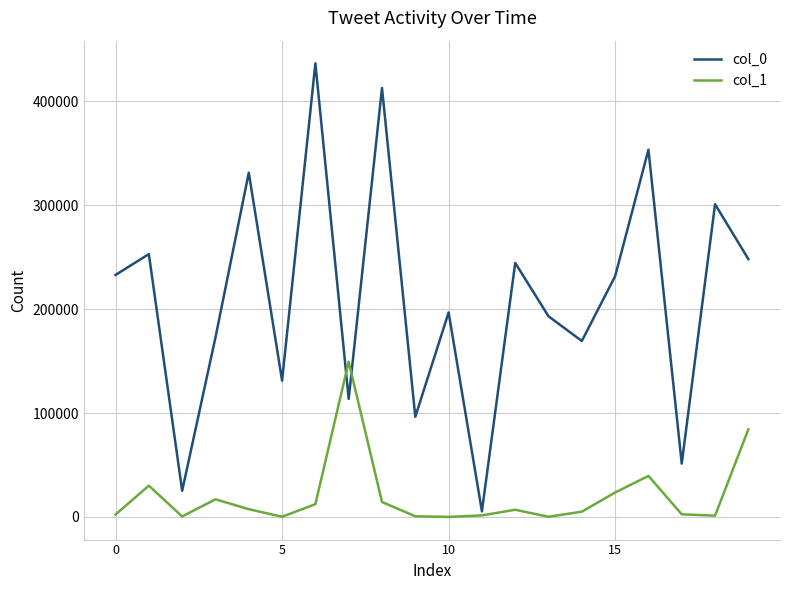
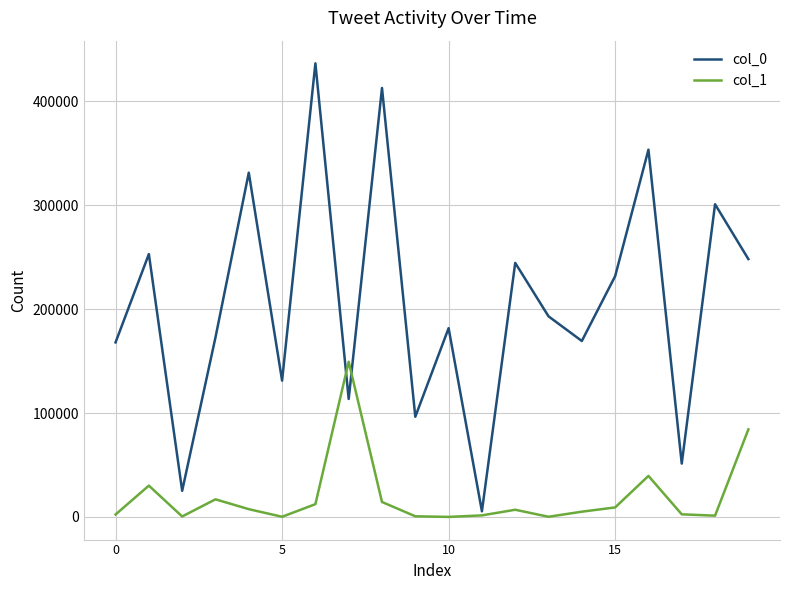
col_0, 0: 233000 -> 168000
col_0, 10: 197000 -> 182000
col_1, 15: 24000 -> 9000
